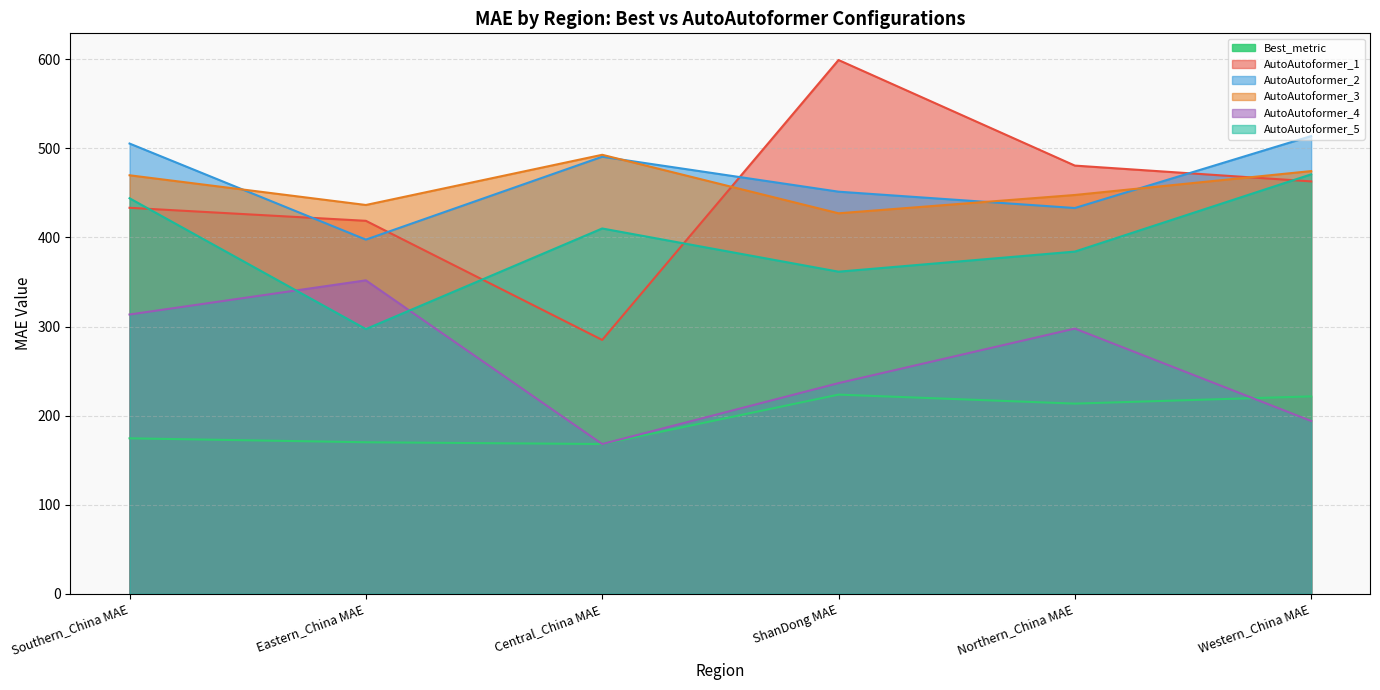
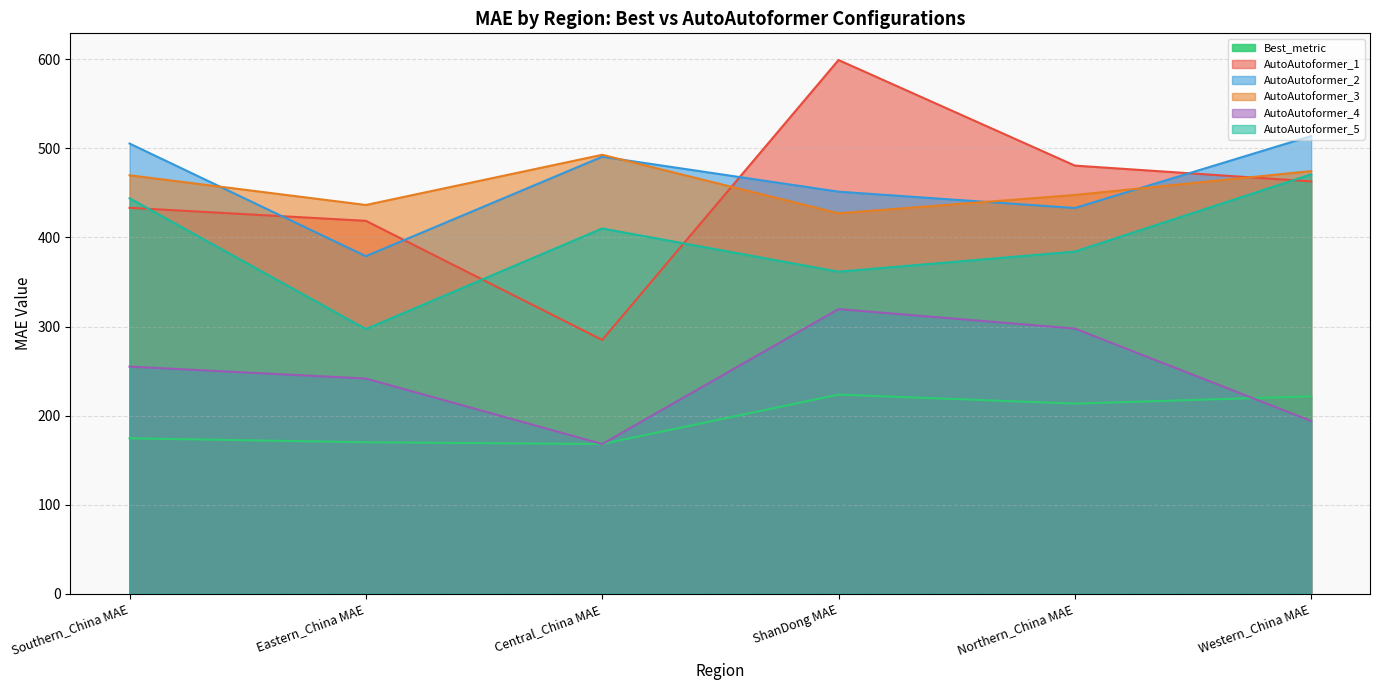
AutoAutoformer_4, Southern_China MAE: 310 -> 250
AutoAutoformer_2, Eastern_China MAE: 400 -> 380
AutoAutoformer_4, Eastern_China MAE: 350 -> 240
AutoAutoformer_4, ShanDong MAE: 240 -> 320
